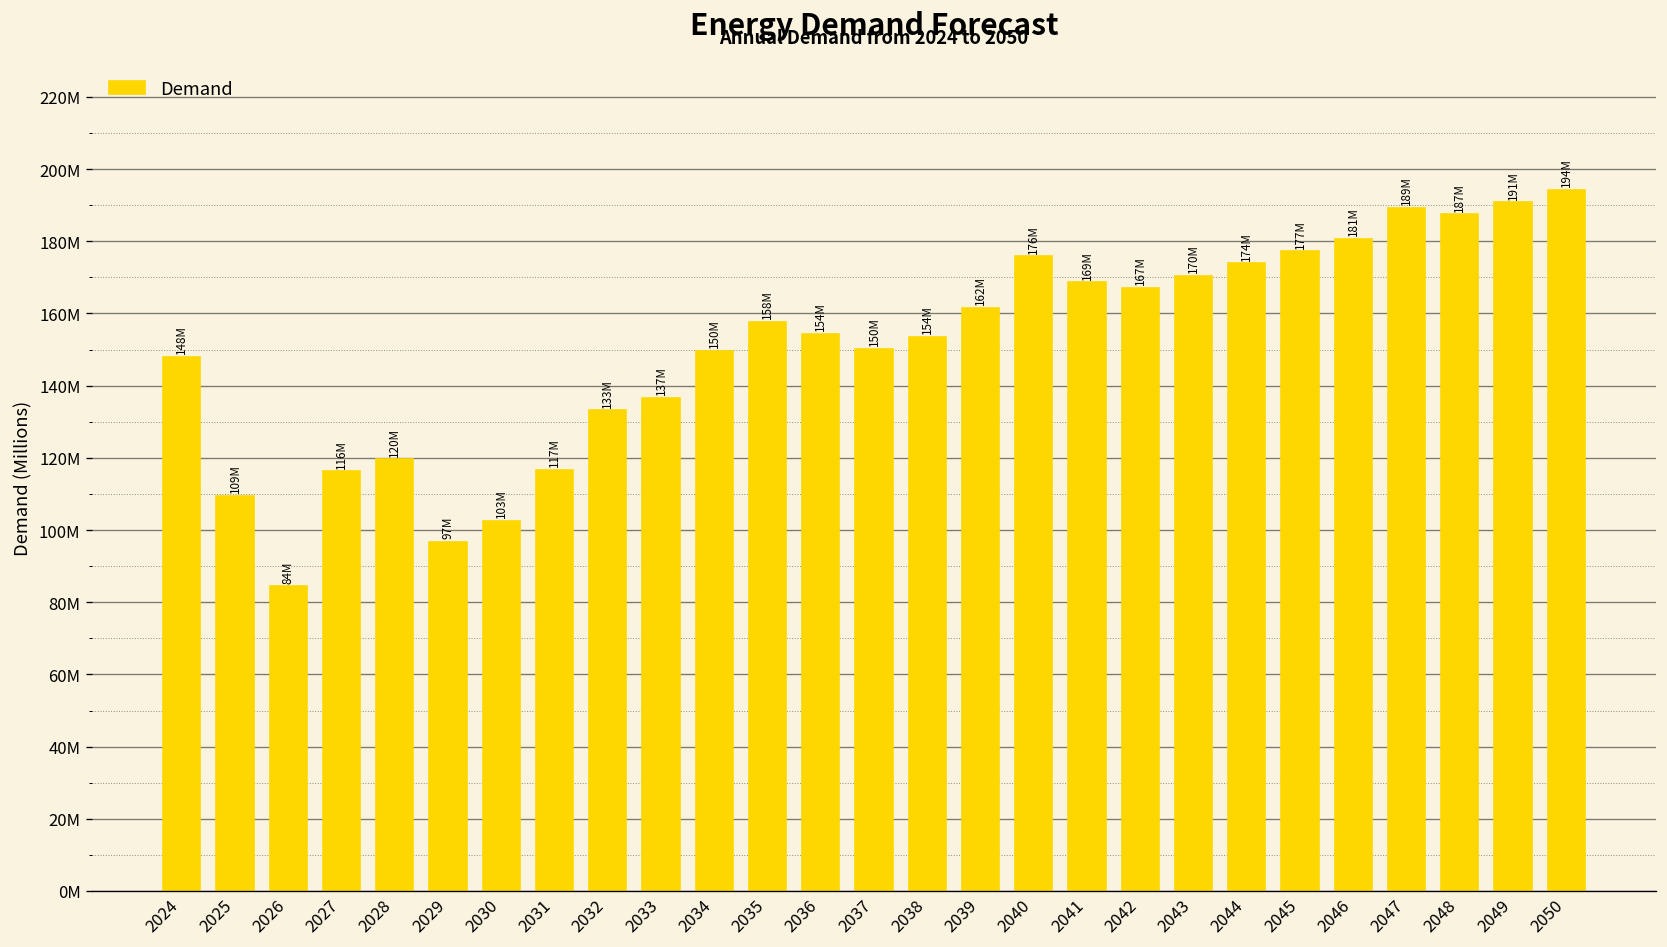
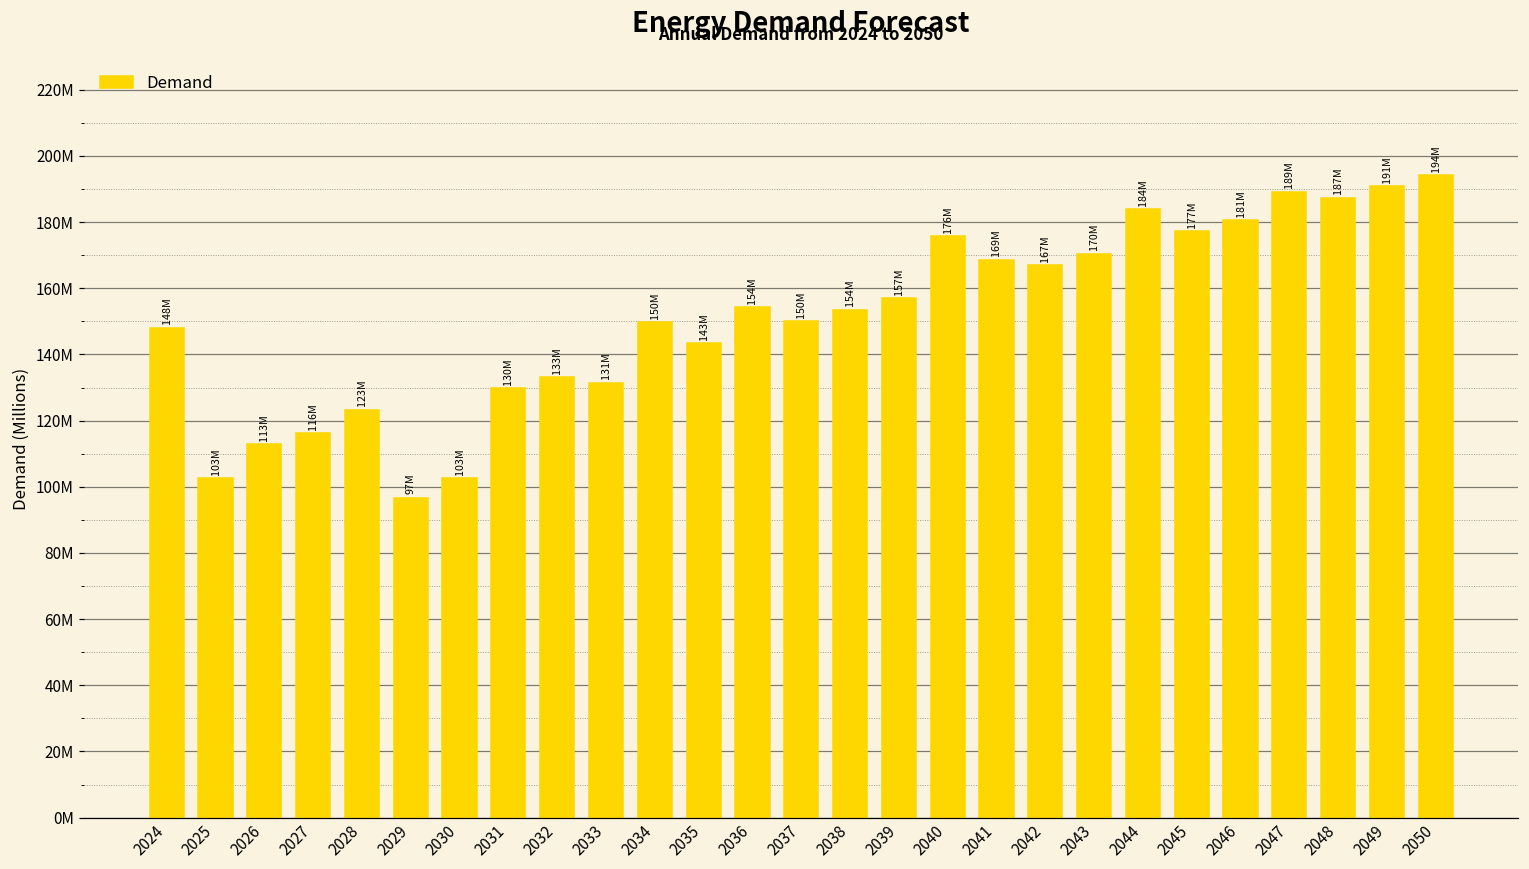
2025: 109M -> 103M
2026: 84M -> 113M
2028: 120M -> 123M
2031: 117M -> 130M
2033: 137M -> 131M
2035: 158M -> 143M
2039: 162M -> 157M
2044: 174M -> 184M
